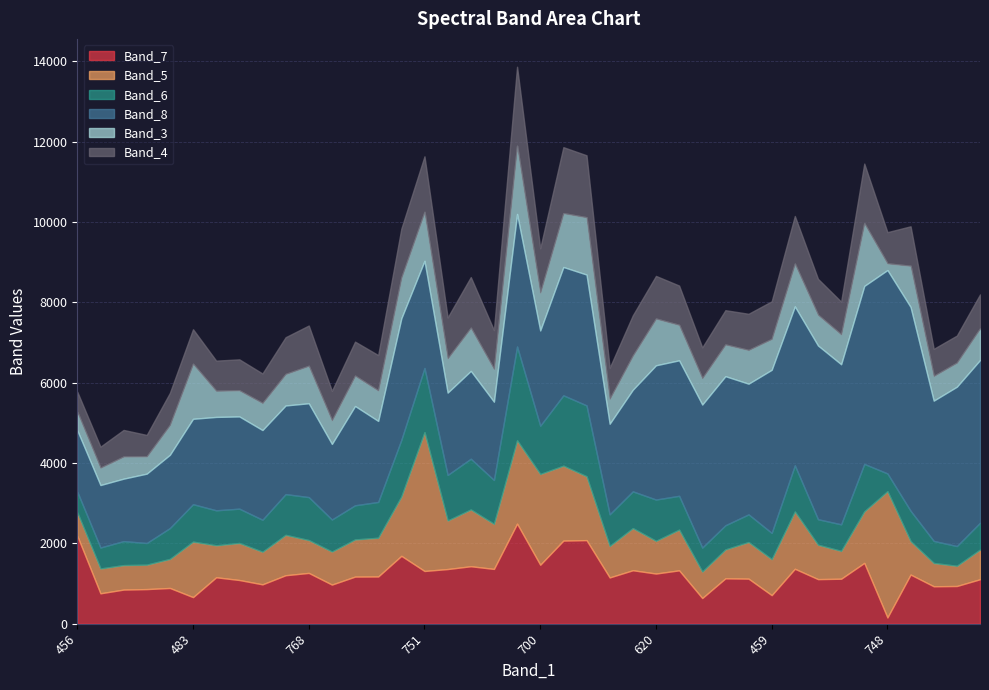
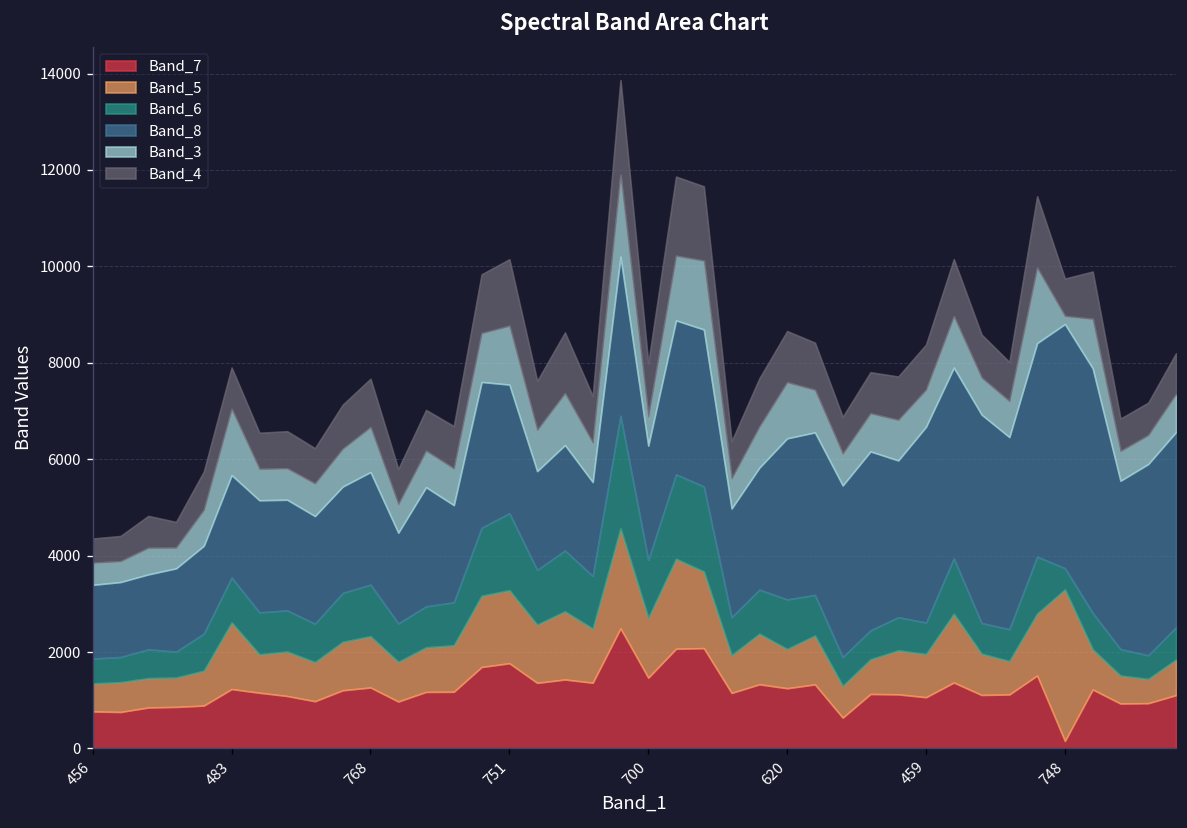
Band_7, 456: 2200 -> 800
Band_7, 483: 700 -> 1200
Band_5, 768: 800 -> 1100
Band_7, 751: 1300 -> 1800
Band_5, 751: 3500 -> 1500
Band_5, 700: 2300 -> 1200
Band_3, 700: 900 -> 600
Band_7, 459: 700 -> 1100
